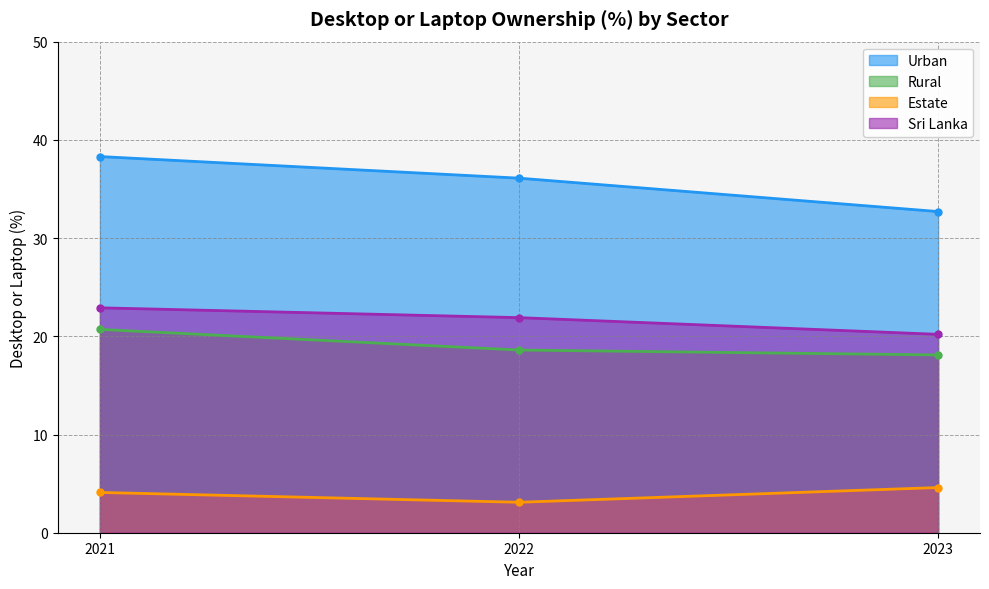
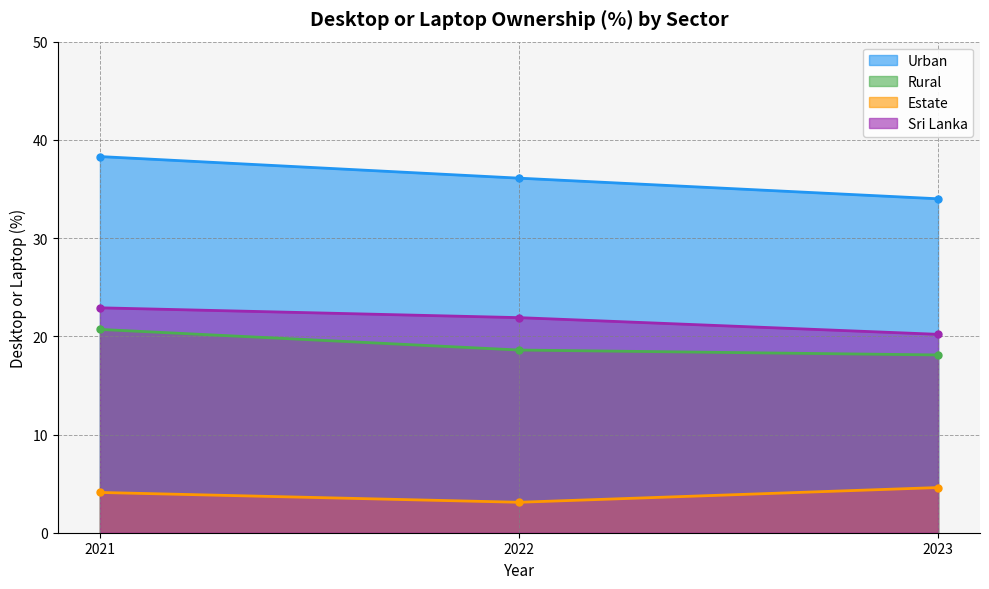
Urban, 2023: 33 -> 34
